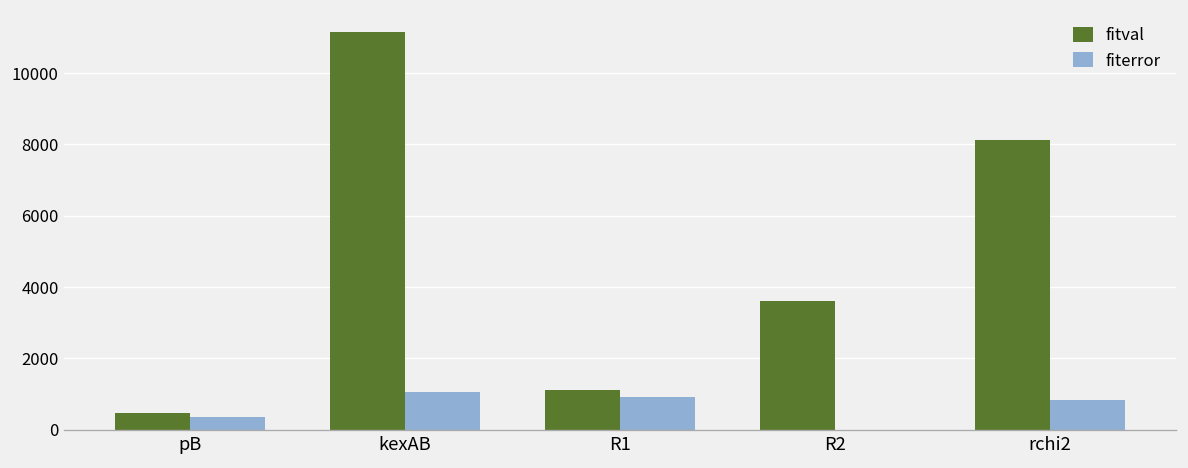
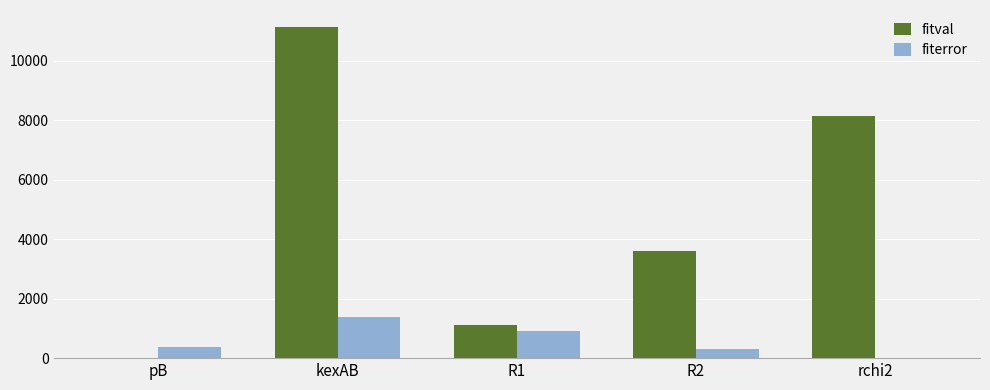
fitval, pB: 500 -> 0
fiterror, kexAB: 1000 -> 1400
fiterror, R2: 0 -> 300
fiterror, rchi2: 800 -> 0
